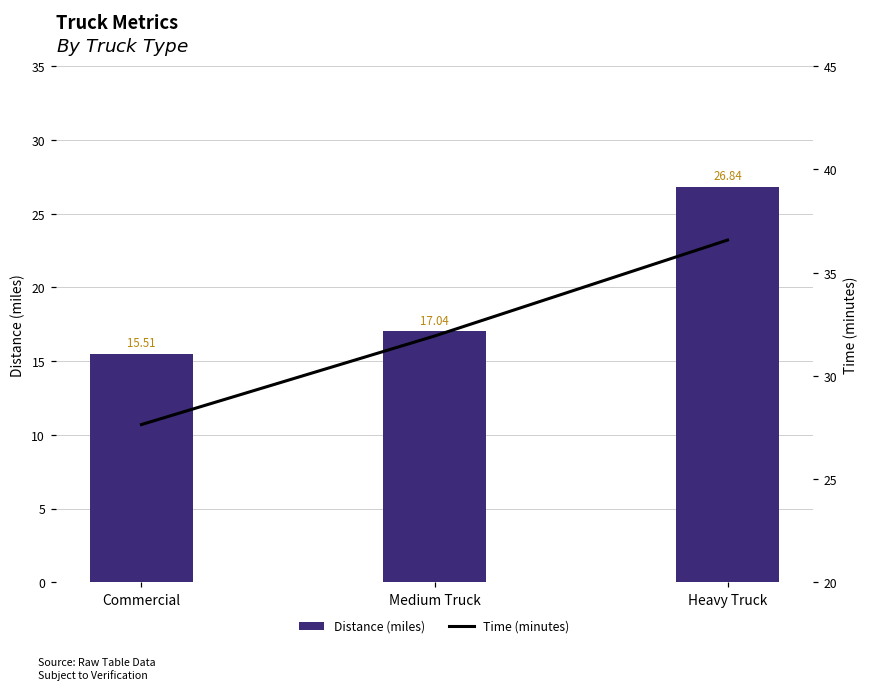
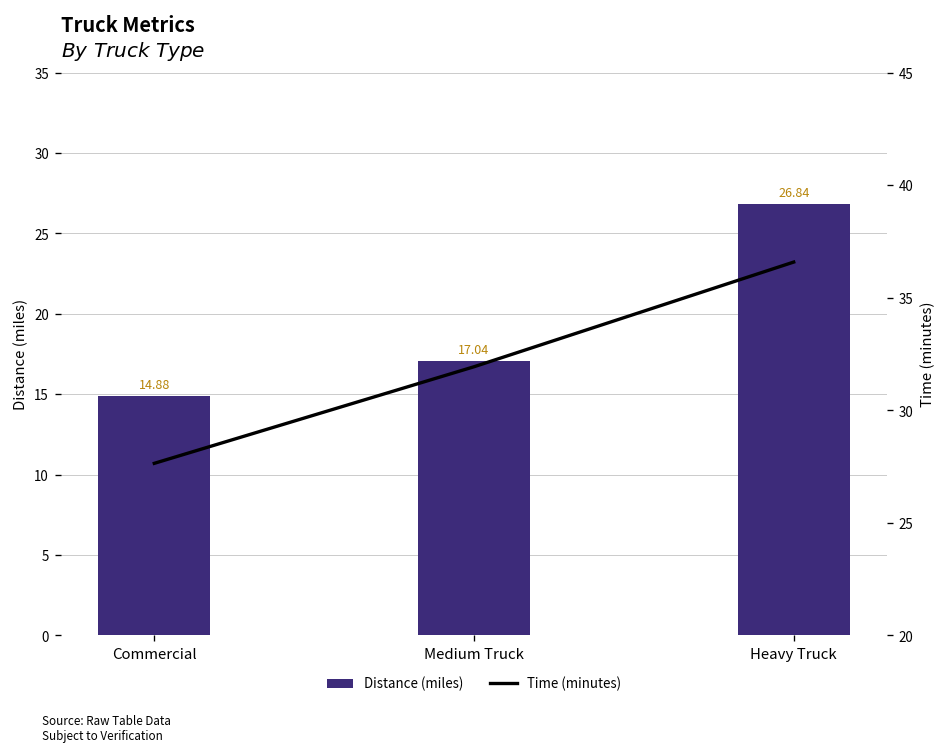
Distance (miles), Commercial: 15.51 -> 14.88
